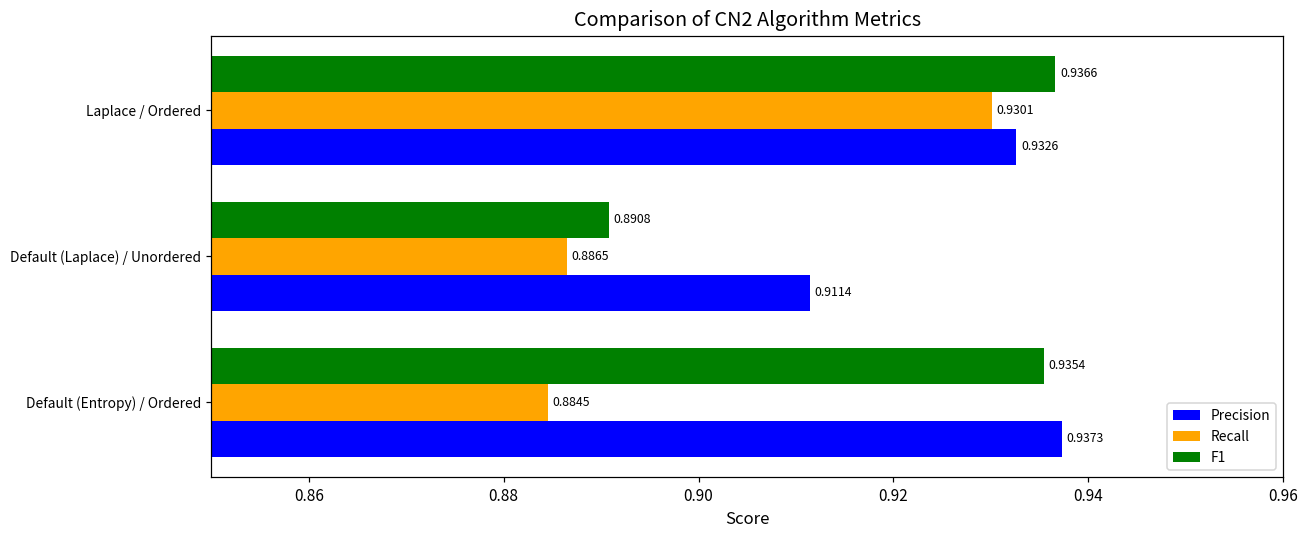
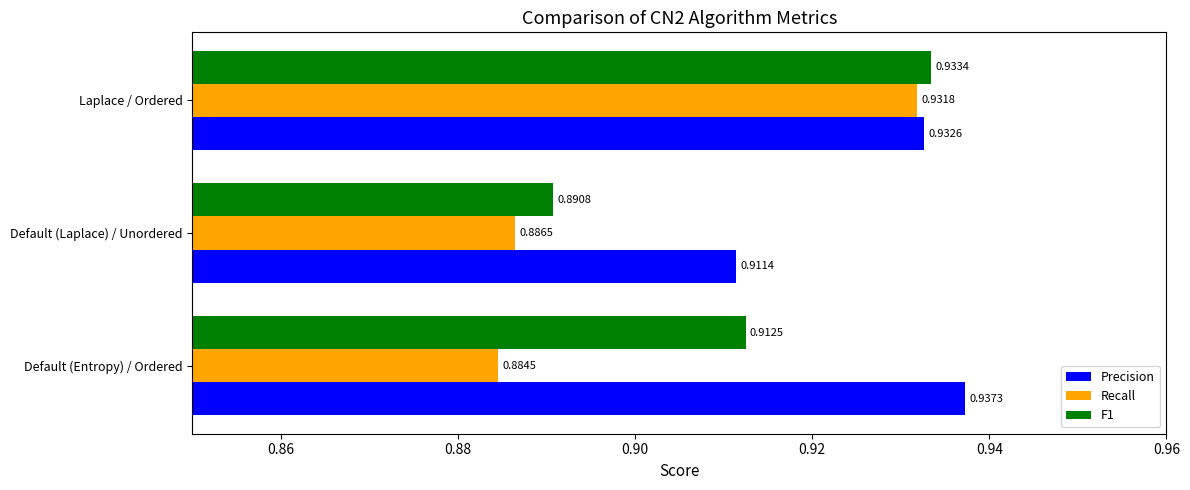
F1, Laplace / Ordered: 0.9366 -> 0.9334
Recall, Laplace / Ordered: 0.9301 -> 0.9318
F1, Default (Entropy) / Ordered: 0.9354 -> 0.9125
